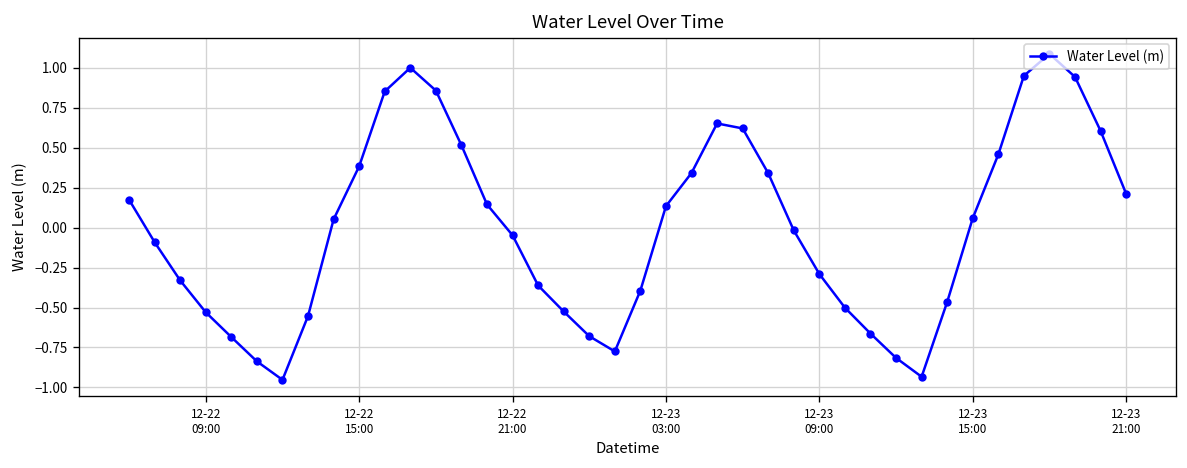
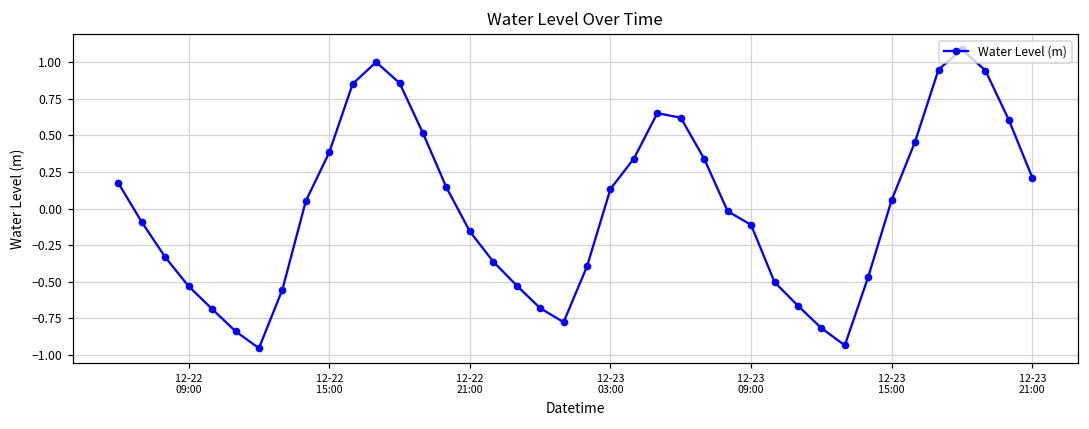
12-22 21:00: -0.05 -> -0.16
12-23 09:00: -0.29 -> -0.11
